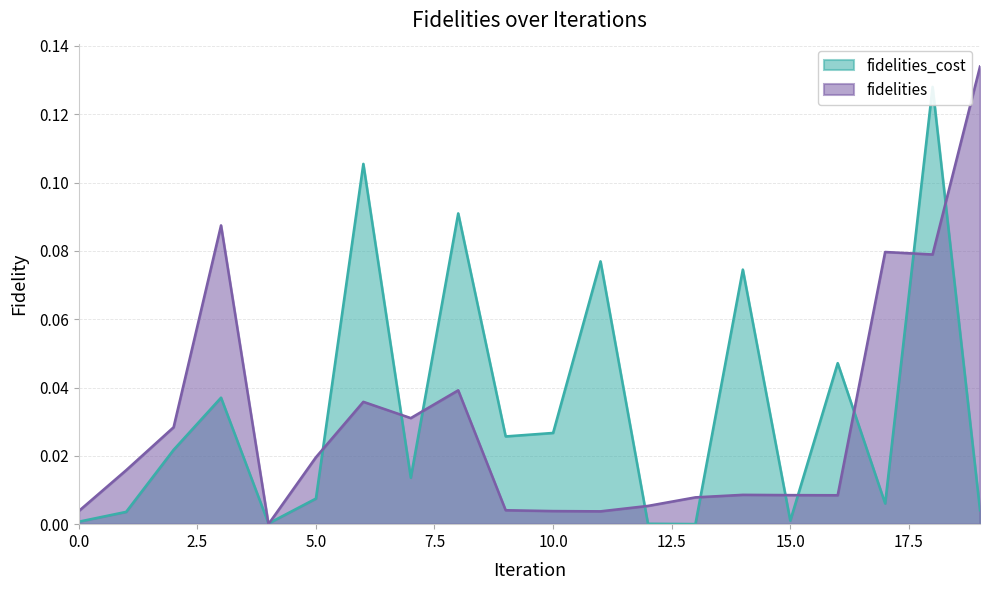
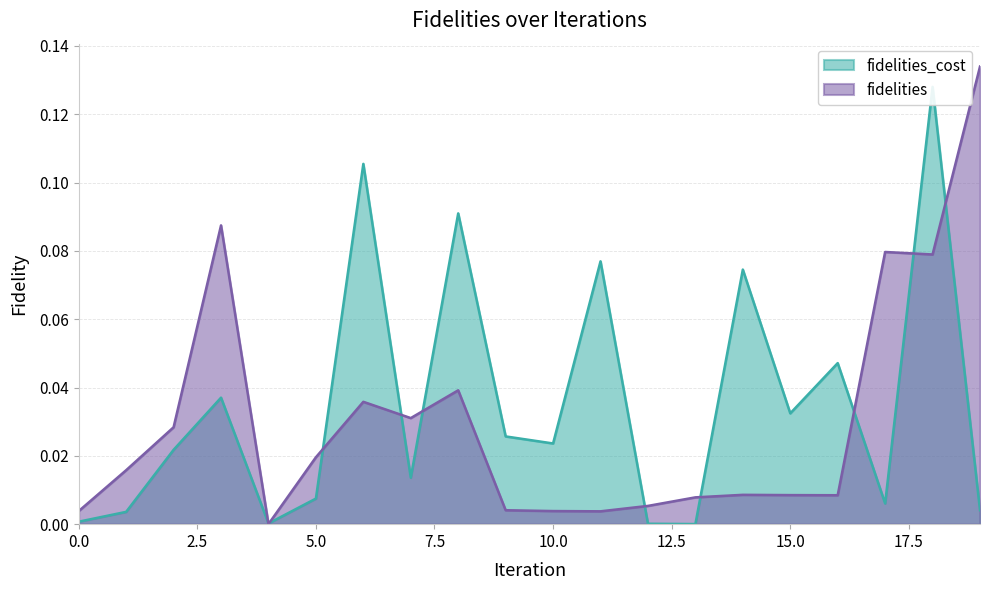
fidelities_cost, 10.0: 0.027 -> 0.024
fidelities_cost, 15.0: 0.001 -> 0.032
